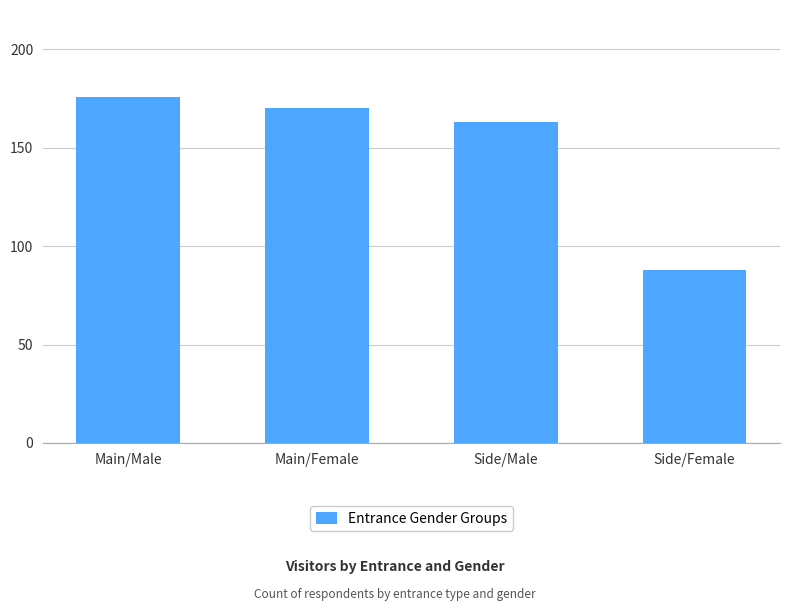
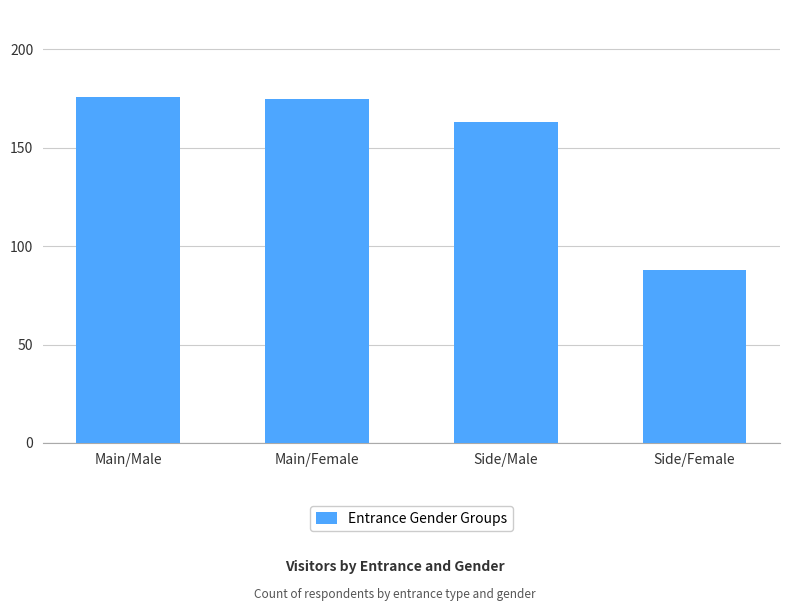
Main/Female: 170 -> 175
